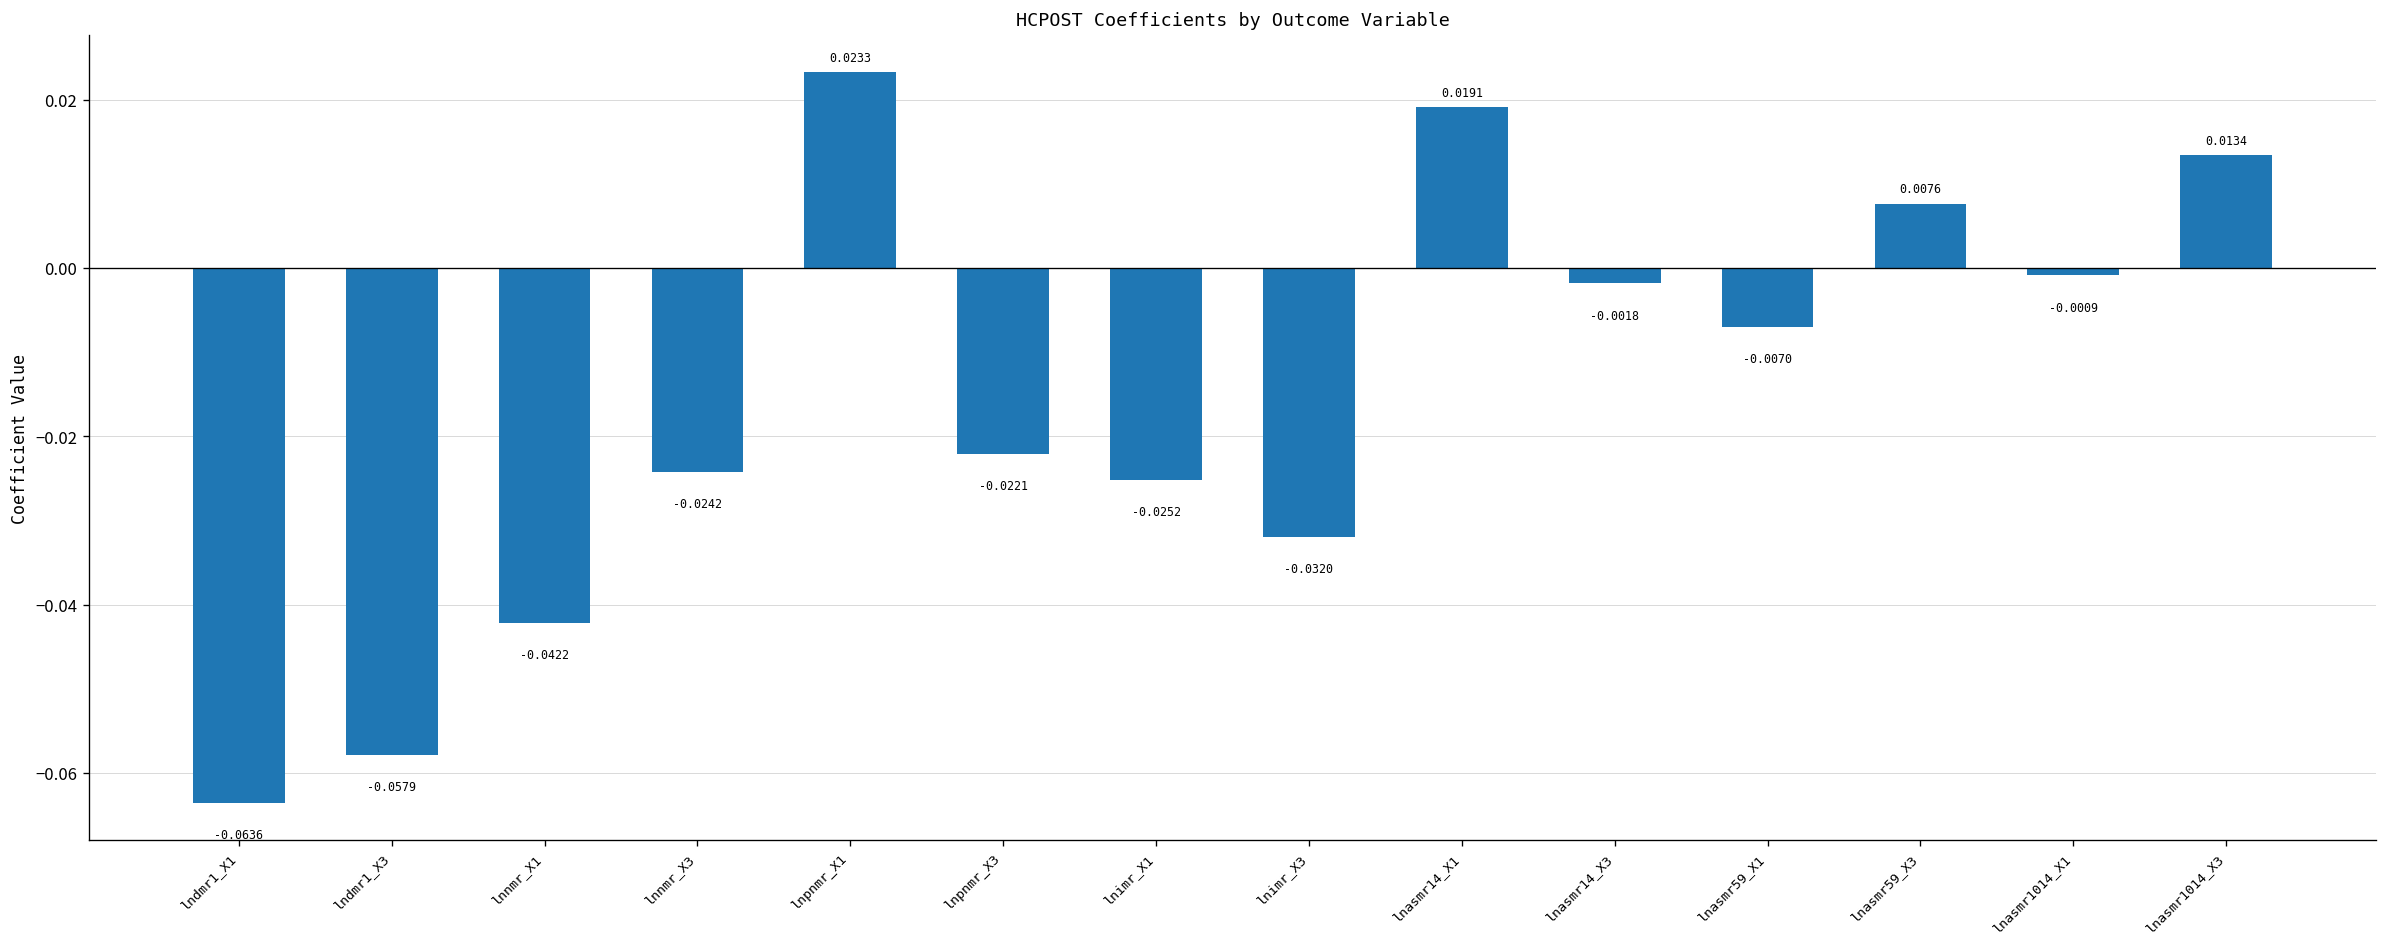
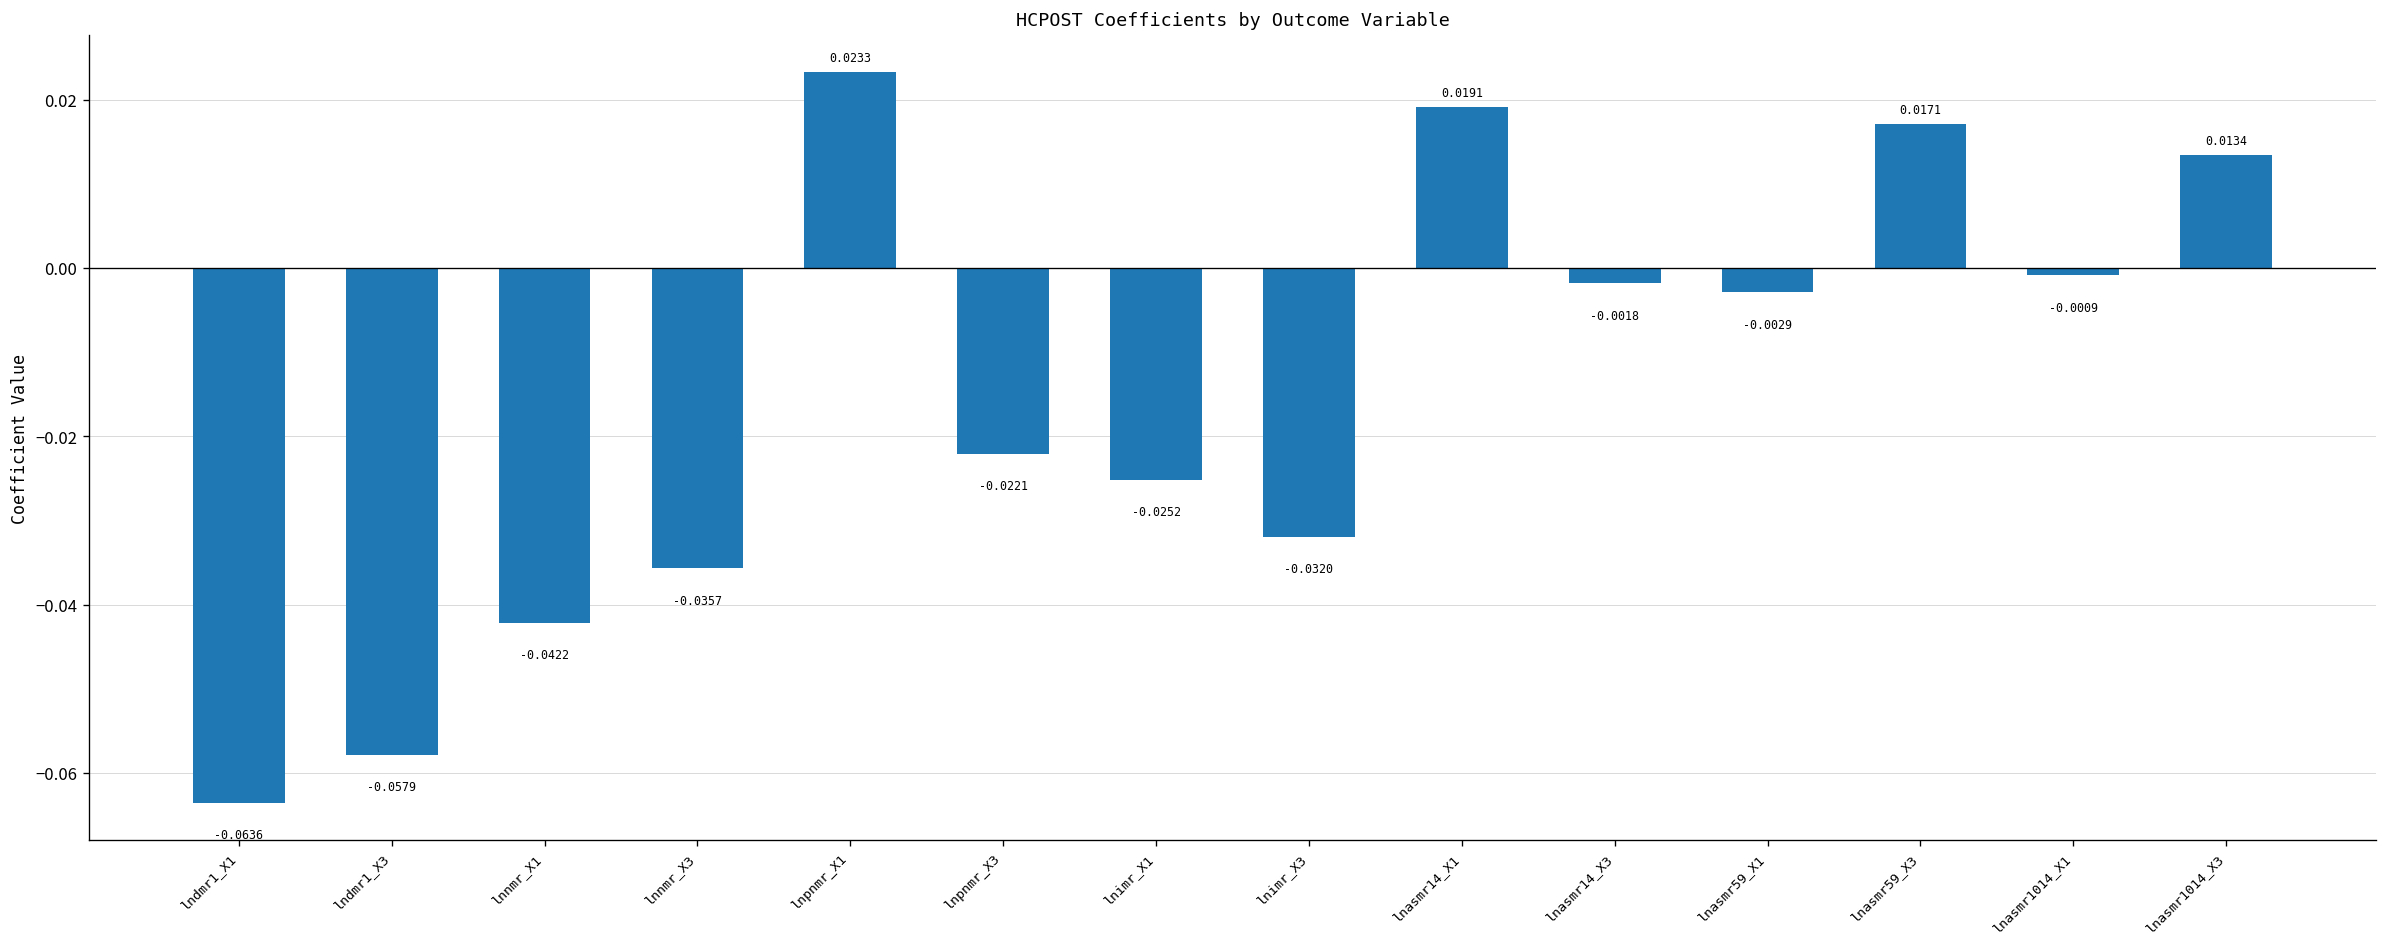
lnnmr_X3: -0.0242 -> -0.0357
lnasmr59_X1: -0.0070 -> -0.0029
lnasmr59_X3: 0.0076 -> 0.0171
